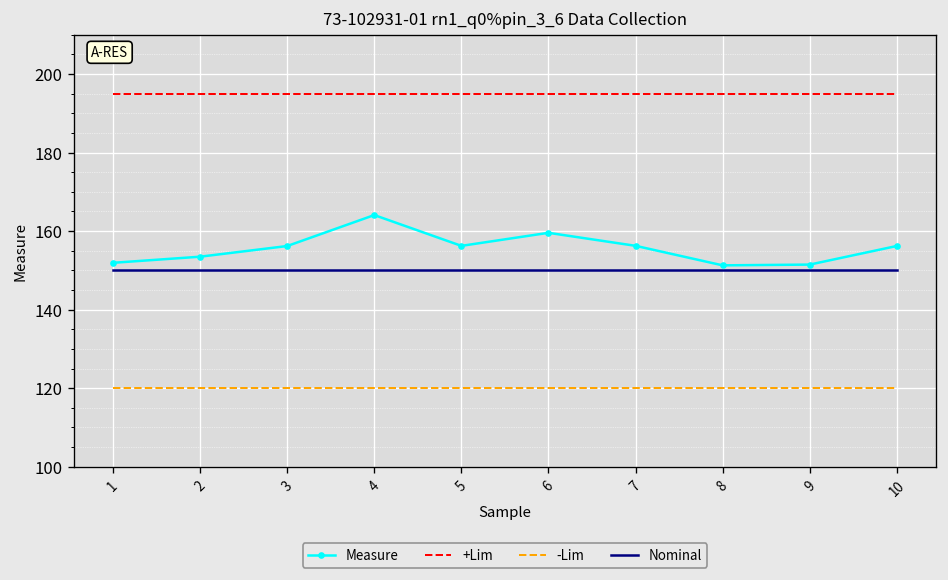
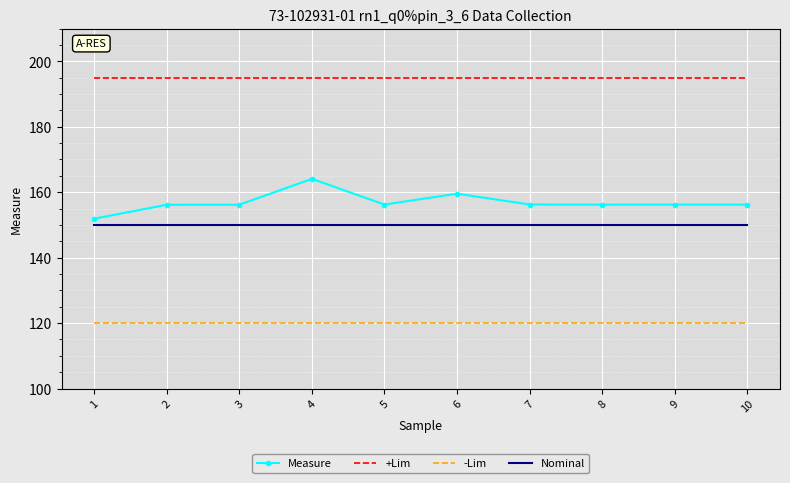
Measure, 2: 153 -> 156
Measure, 8: 151 -> 156
Measure, 9: 151 -> 156
